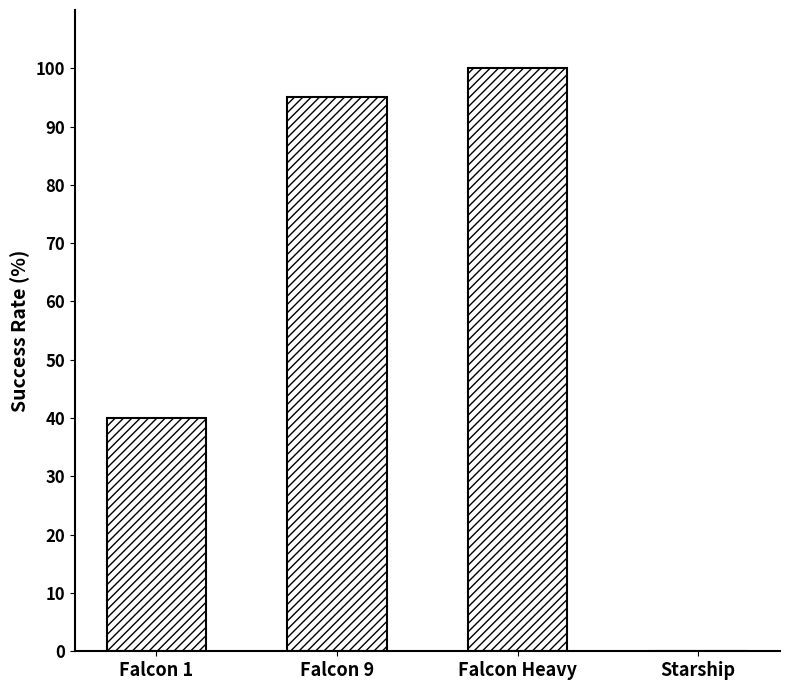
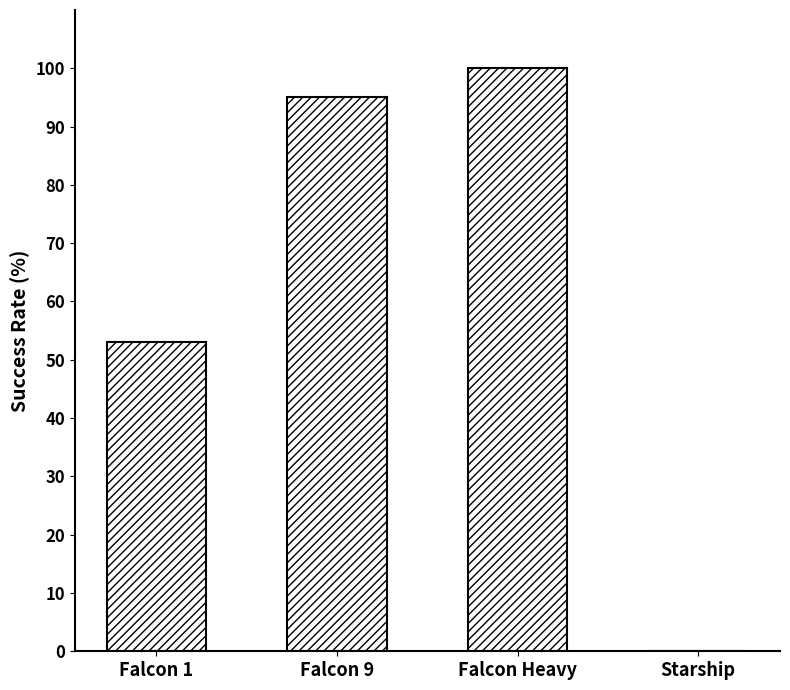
Falcon 1: 40 -> 53
